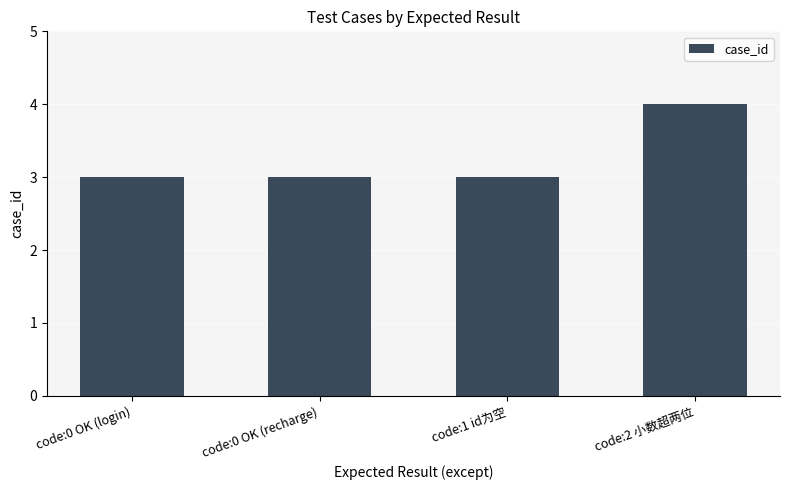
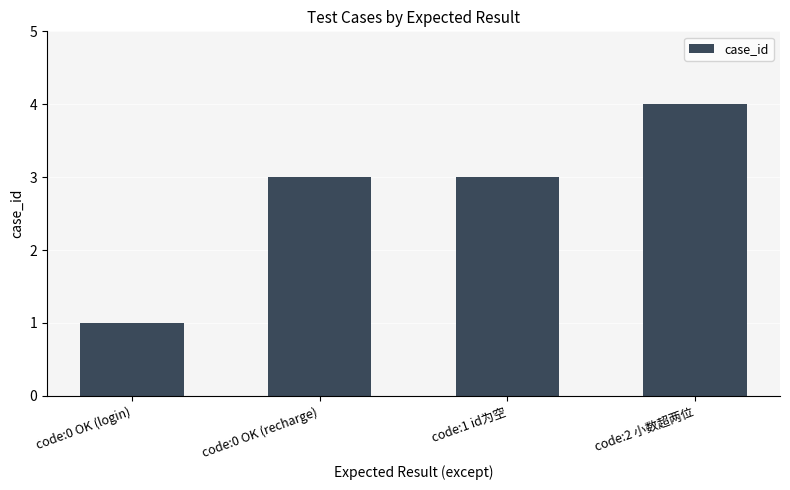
code:0 OK (login): 3 -> 1
